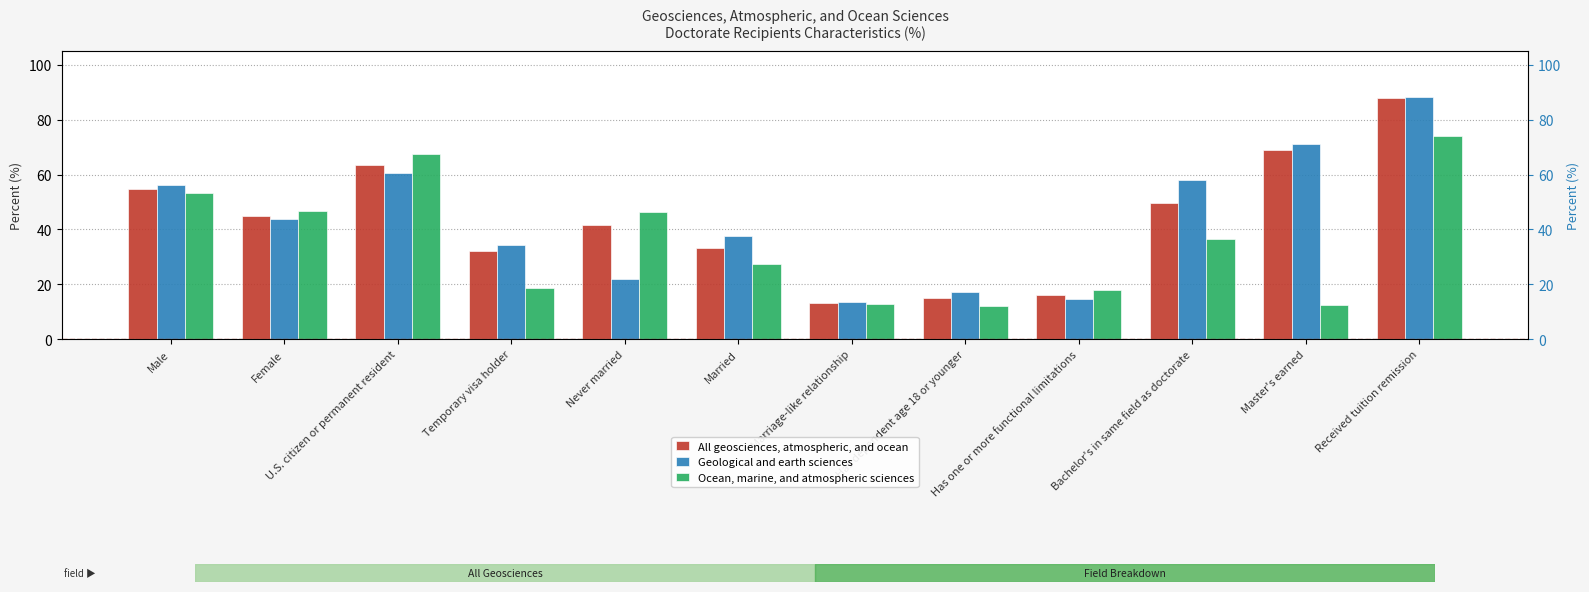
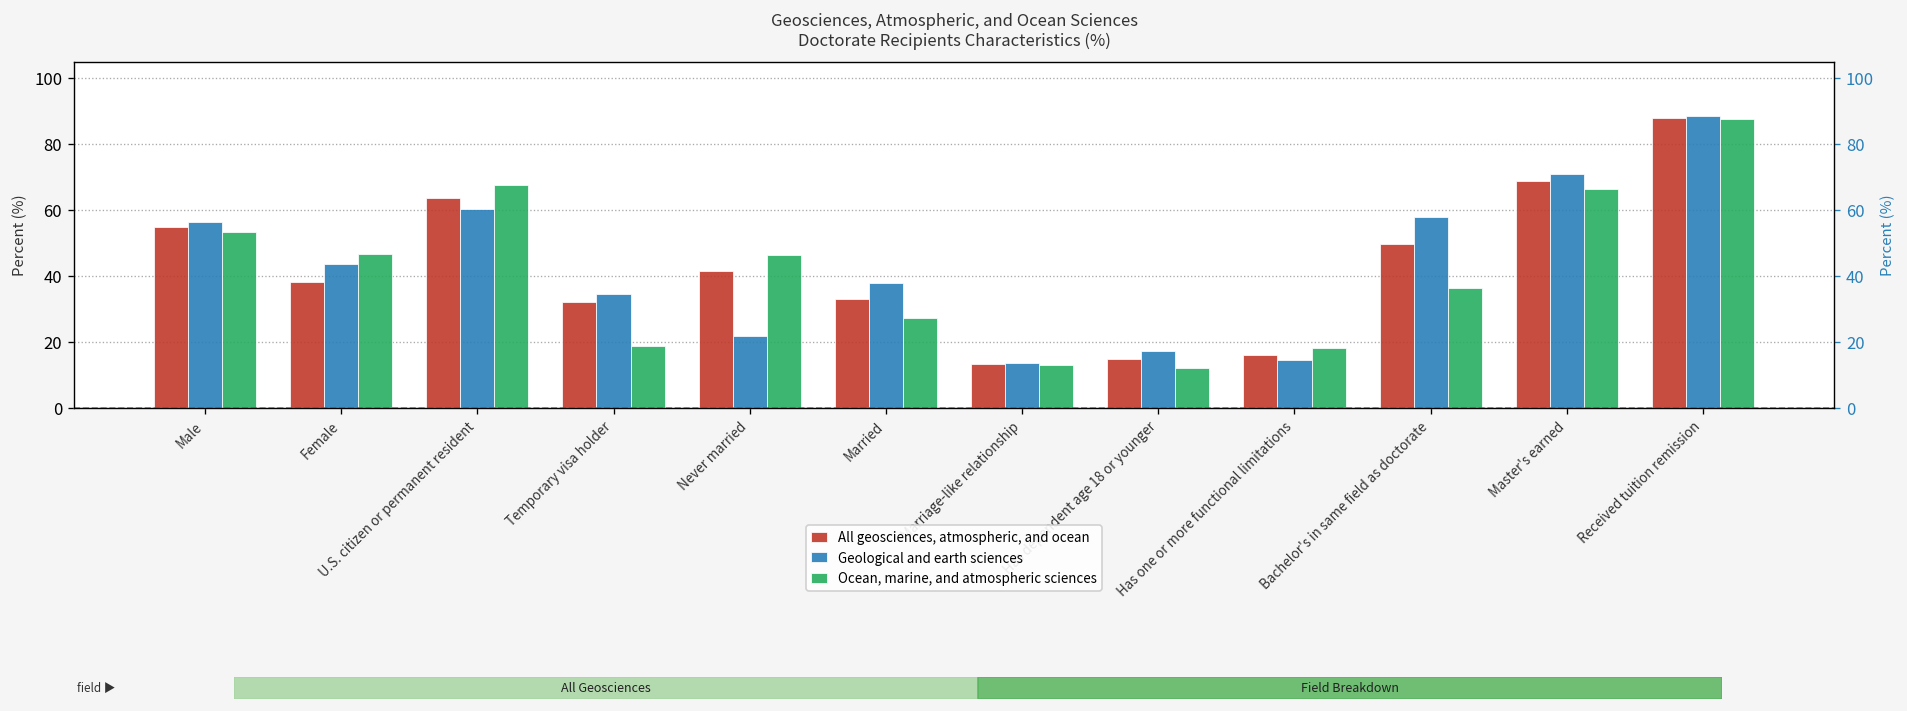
All geosciences, atmospheric, and ocean, Female: 45 -> 38
Ocean, marine, and atmospheric sciences, Master's earned: 12 -> 66
Ocean, marine, and atmospheric sciences, Received tuition remission: 74 -> 88
